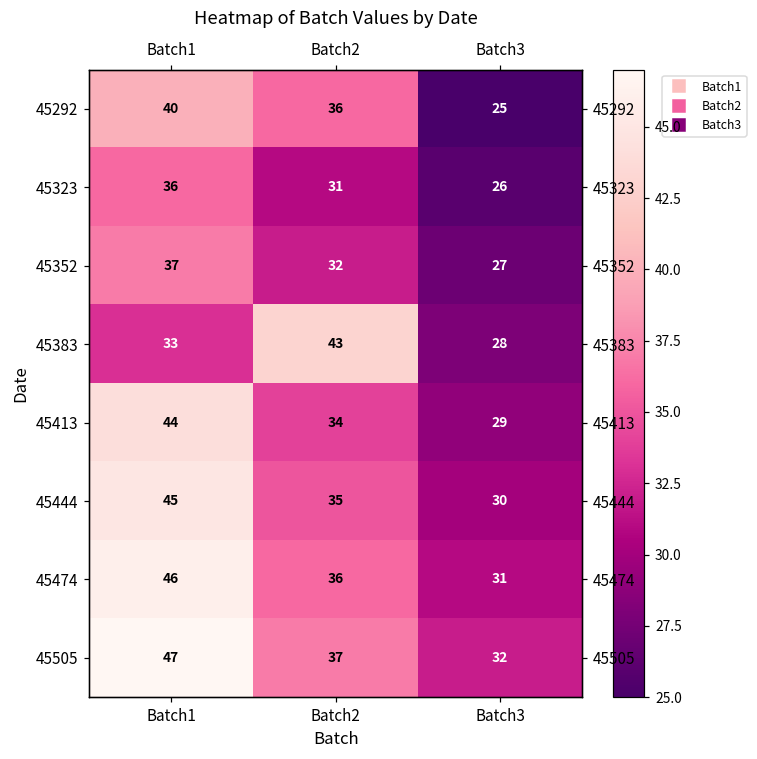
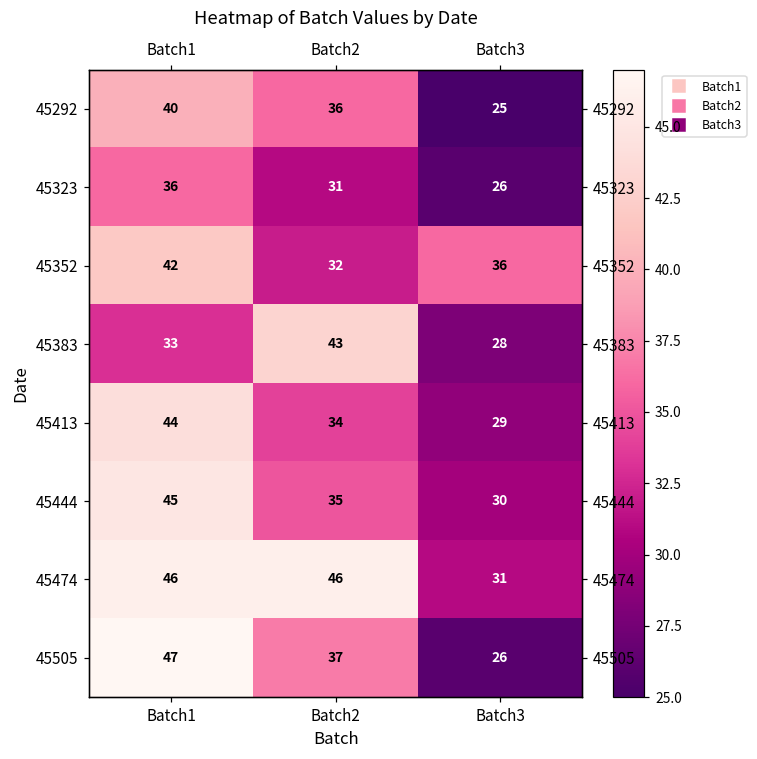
45352, Batch1: 37 -> 42
45352, Batch3: 27 -> 36
45474, Batch2: 36 -> 46
45505, Batch3: 32 -> 26
